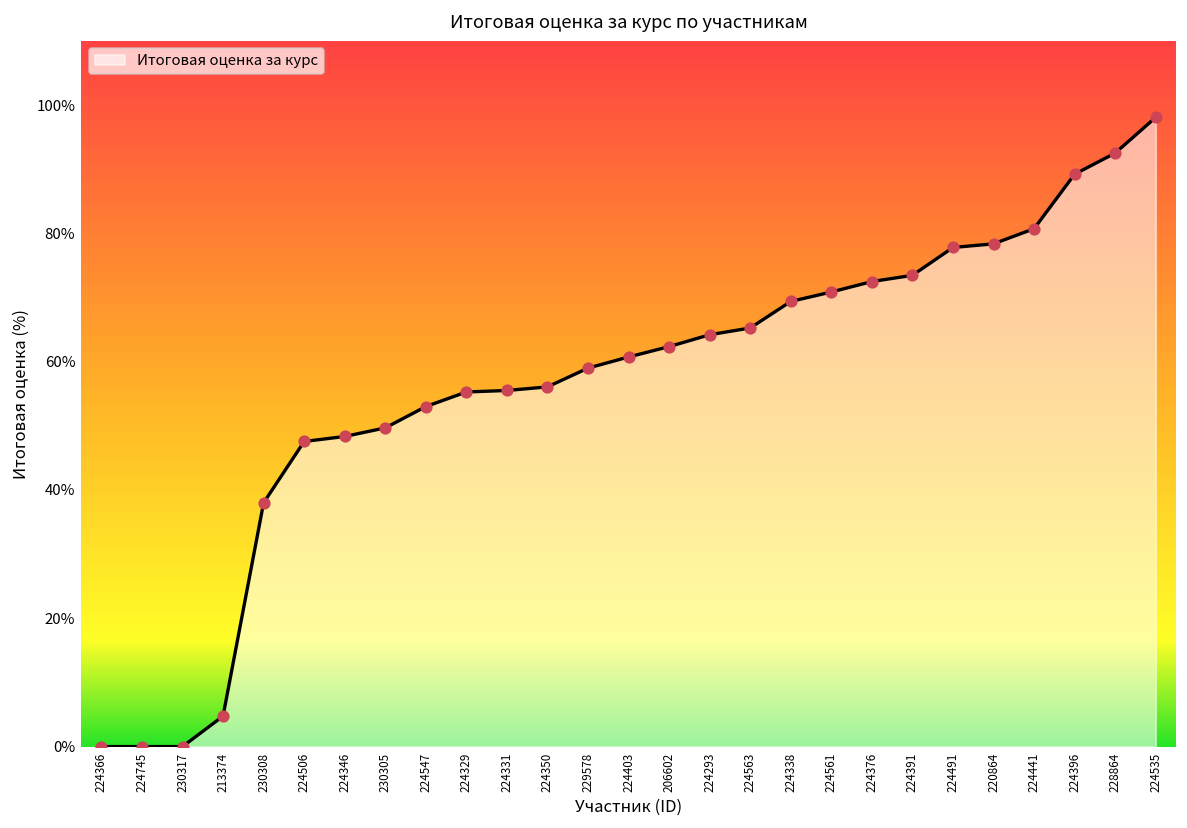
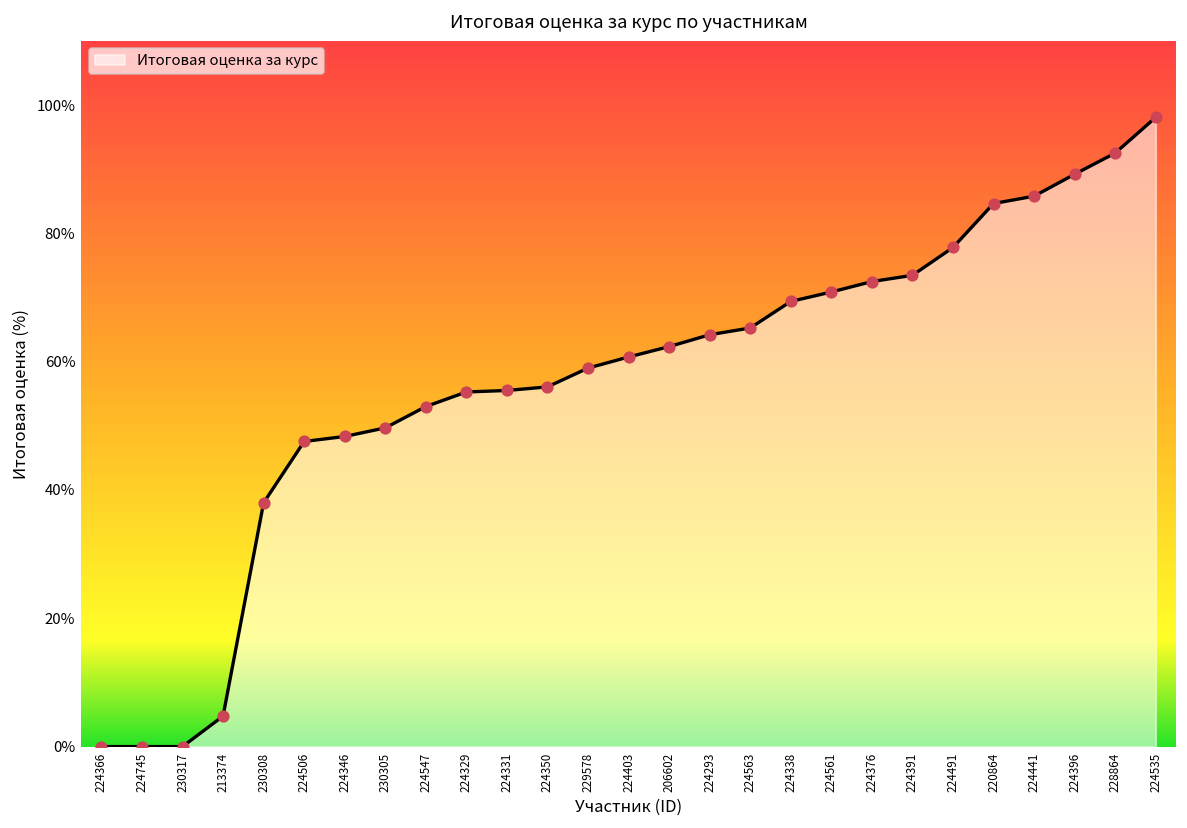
220864: 78% -> 85%
224441: 81% -> 86%
